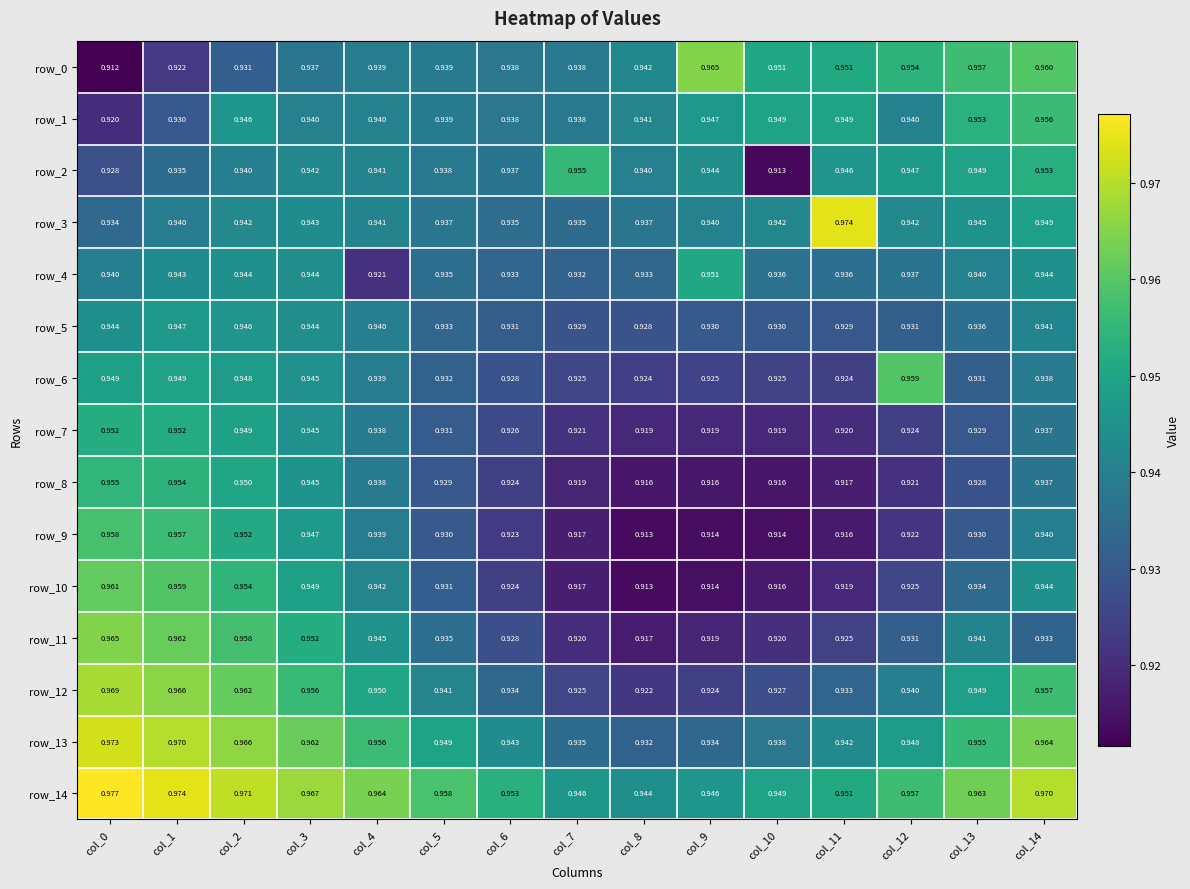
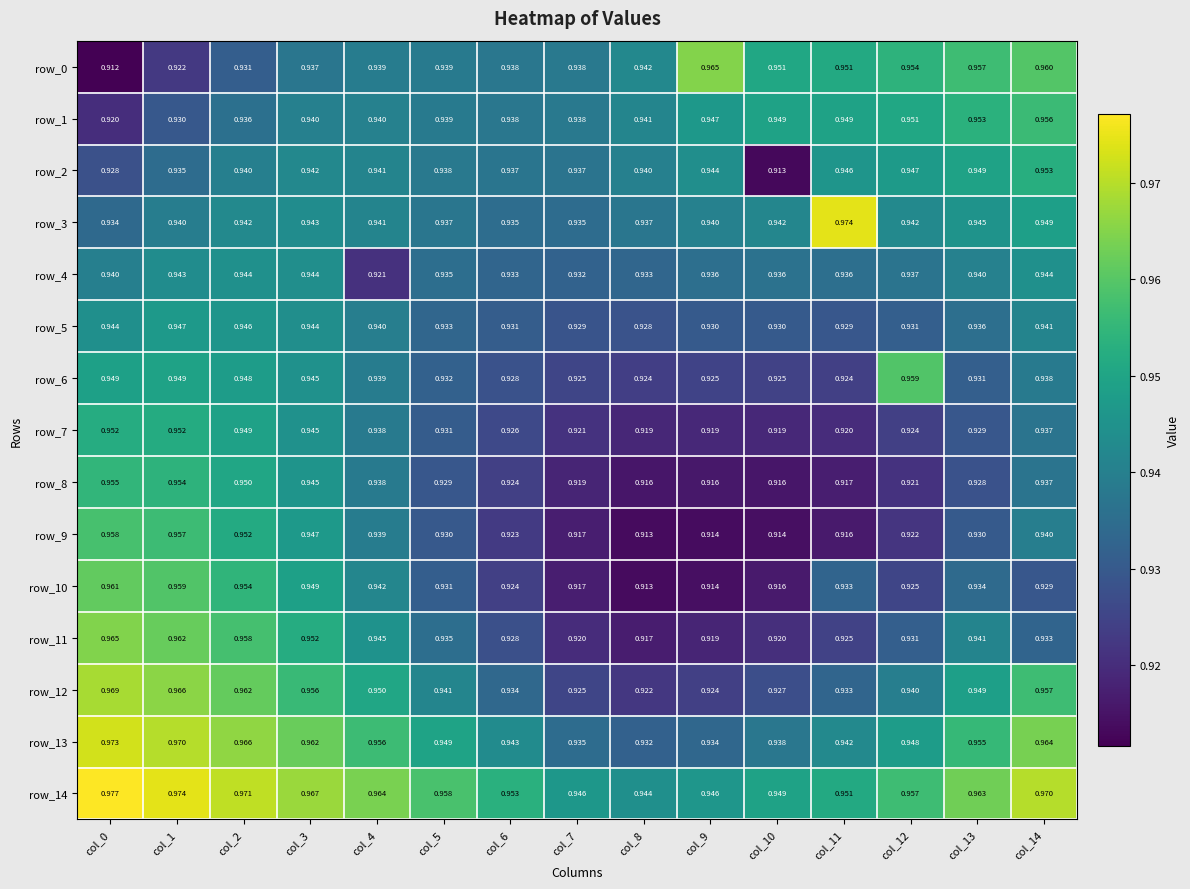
row_1, col_2: 0.946 -> 0.936
row_1, col_12: 0.940 -> 0.951
row_2, col_7: 0.955 -> 0.937
row_4, col_9: 0.951 -> 0.936
row_10, col_11: 0.919 -> 0.933
row_10, col_14: 0.944 -> 0.929
